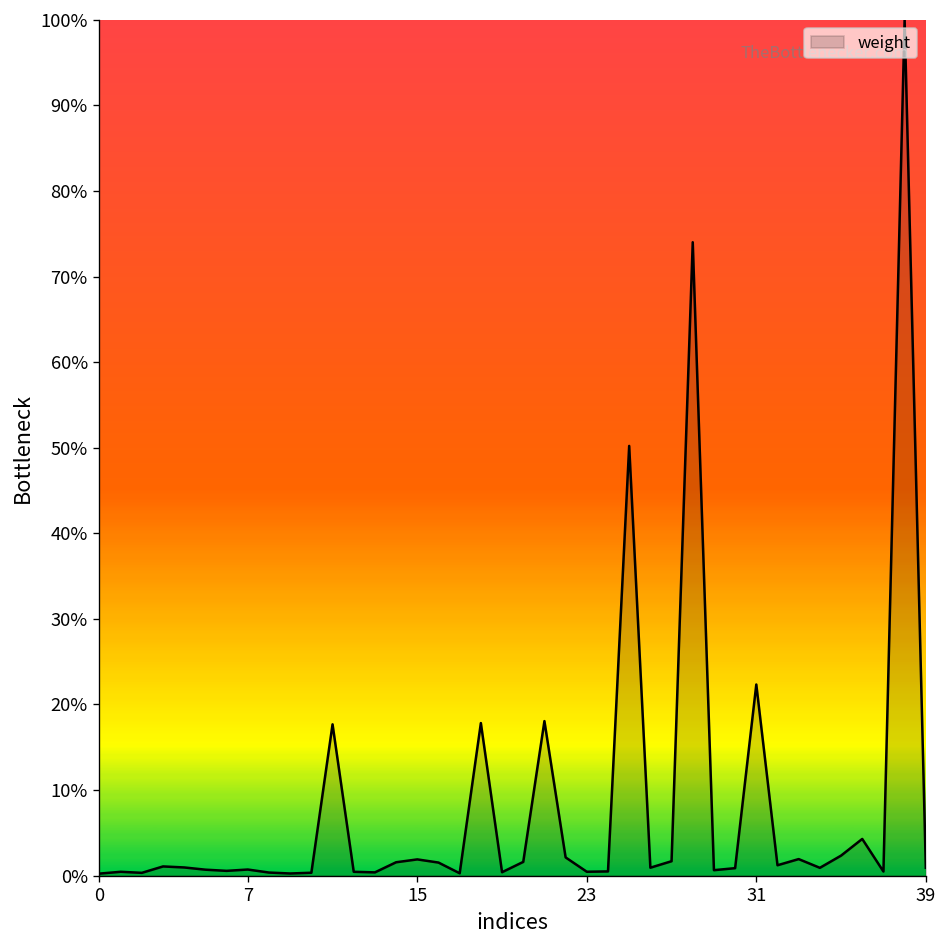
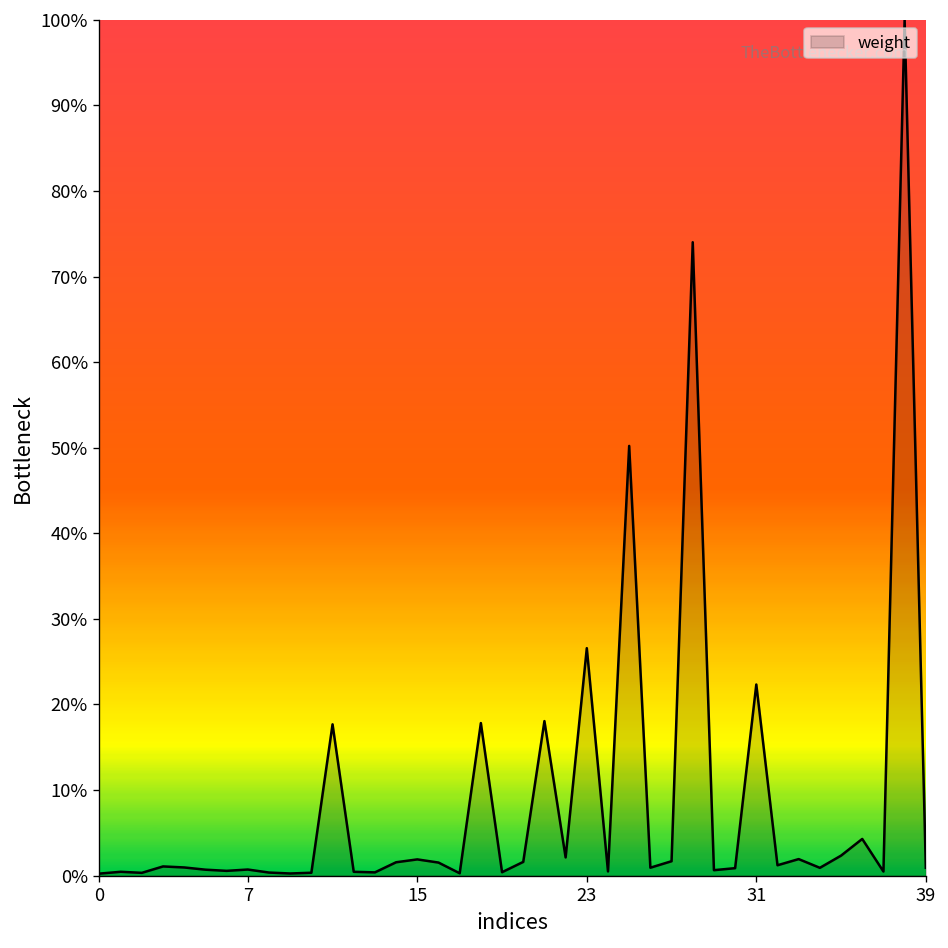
23: 0% -> 27%
